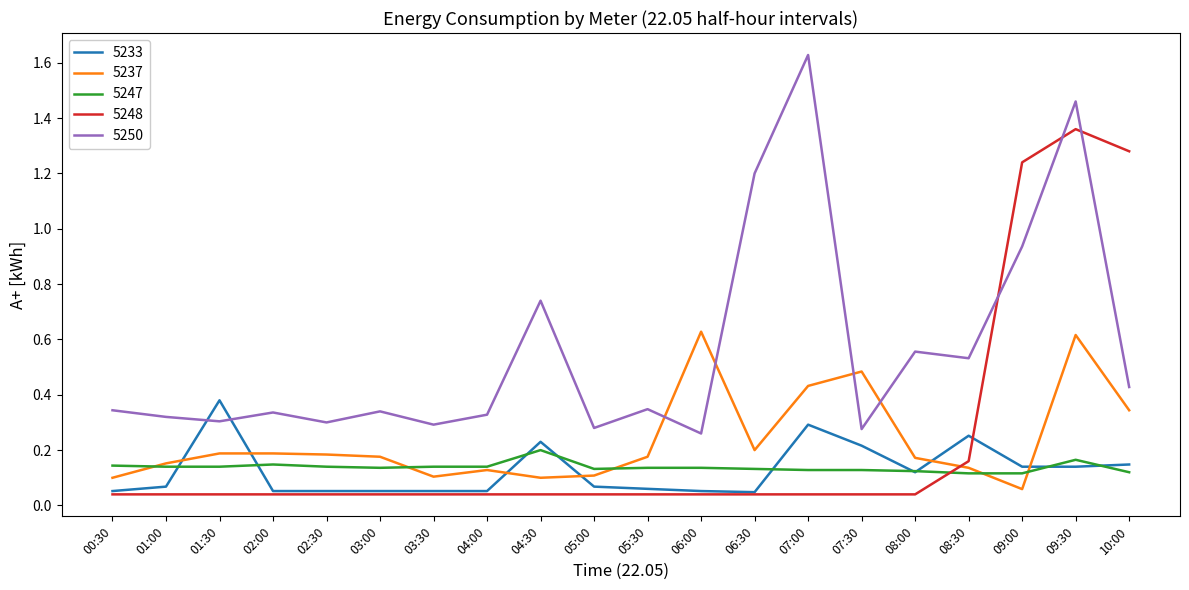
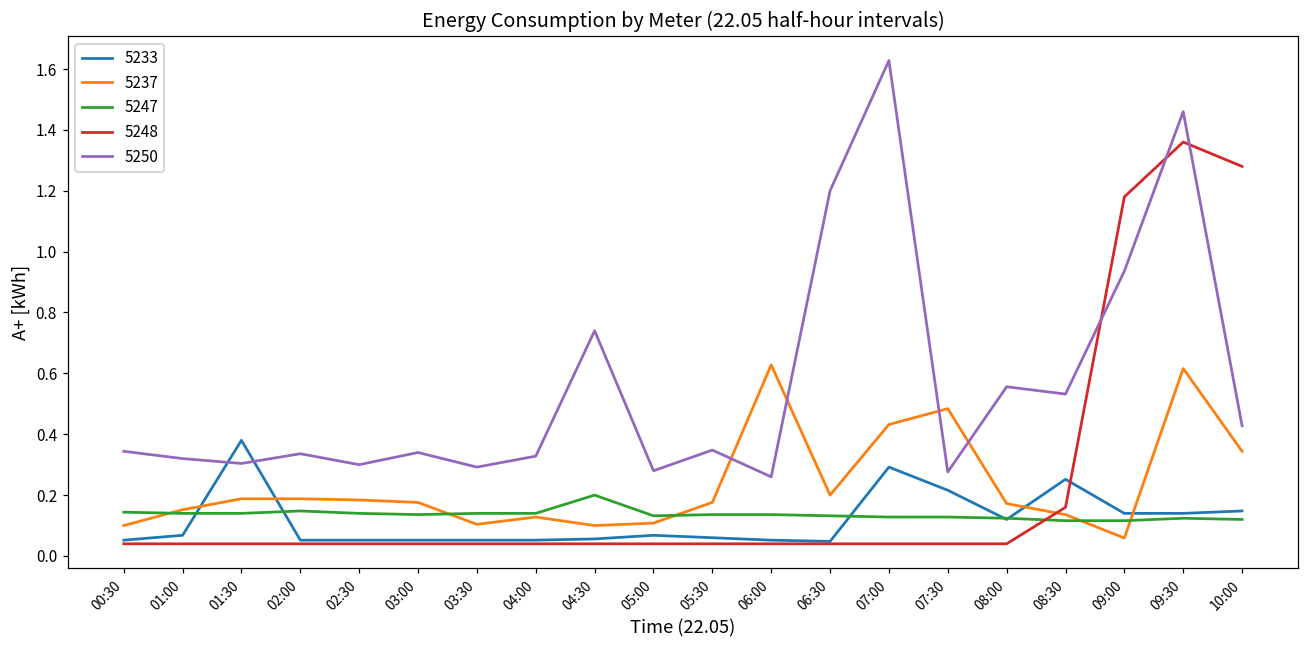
5233, 04:30: 0.23 -> 0.06
5248, 09:00: 1.24 -> 1.18
5247, 09:30: 0.17 -> 0.12
